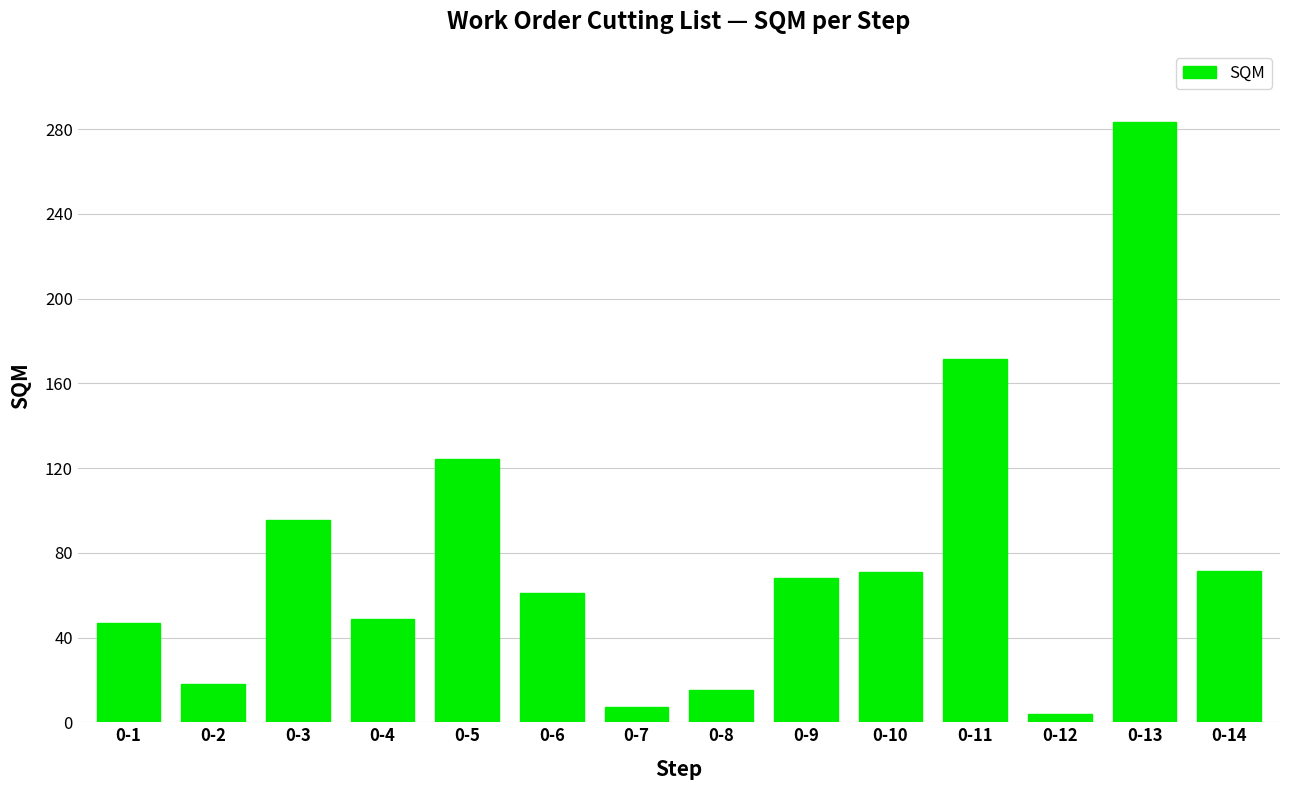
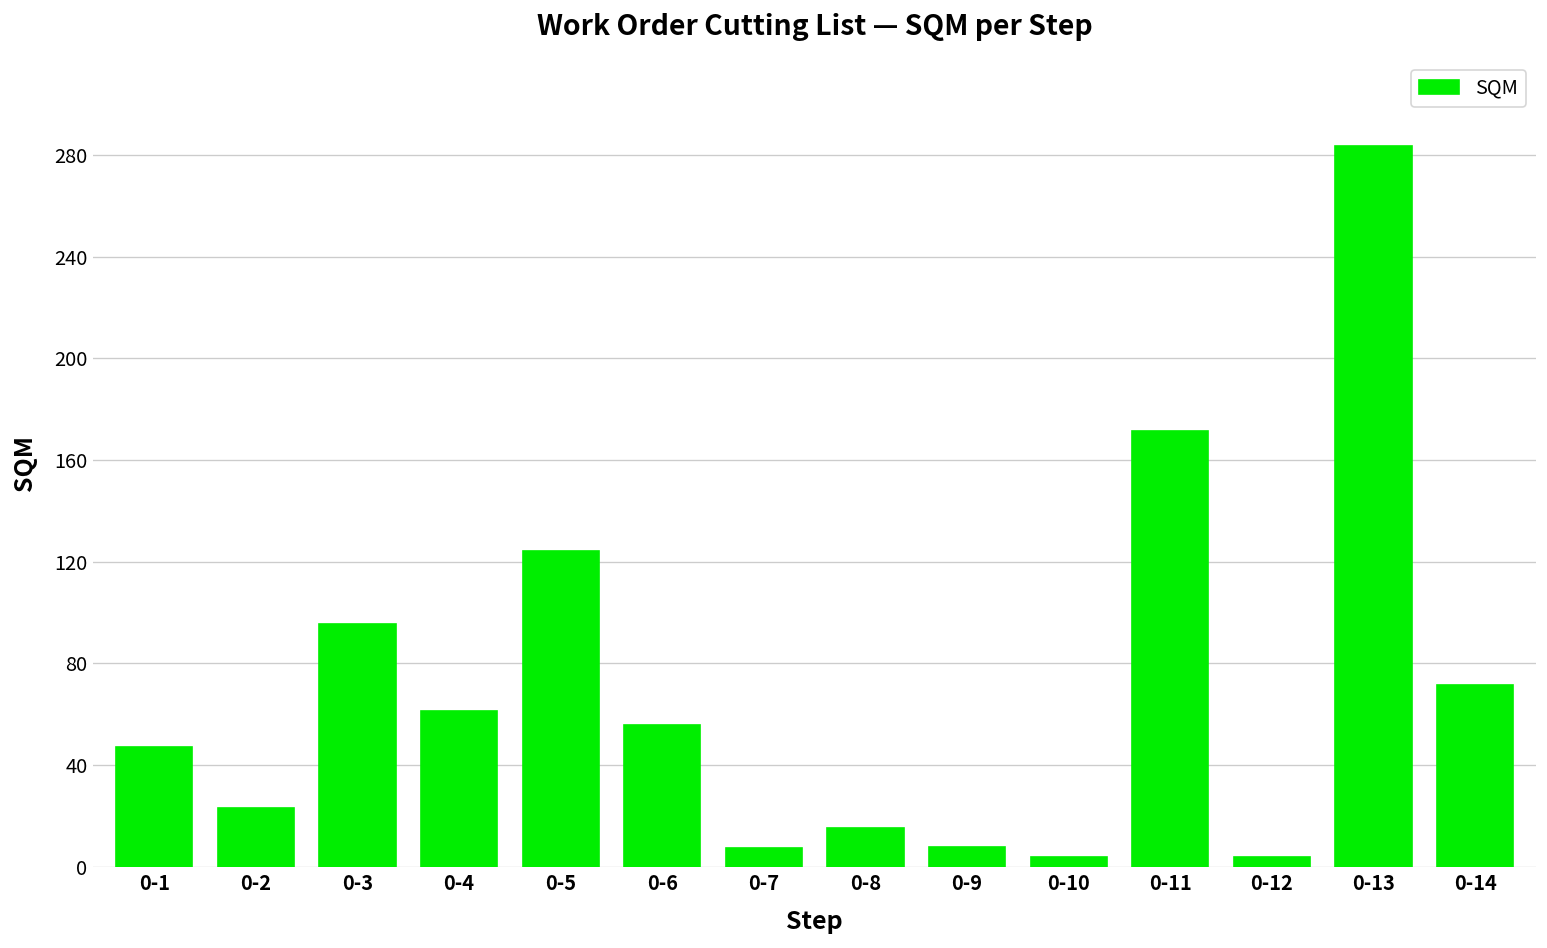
0-2: 18 -> 23
0-4: 49 -> 61
0-6: 61 -> 56
0-9: 68 -> 8
0-10: 71 -> 4
